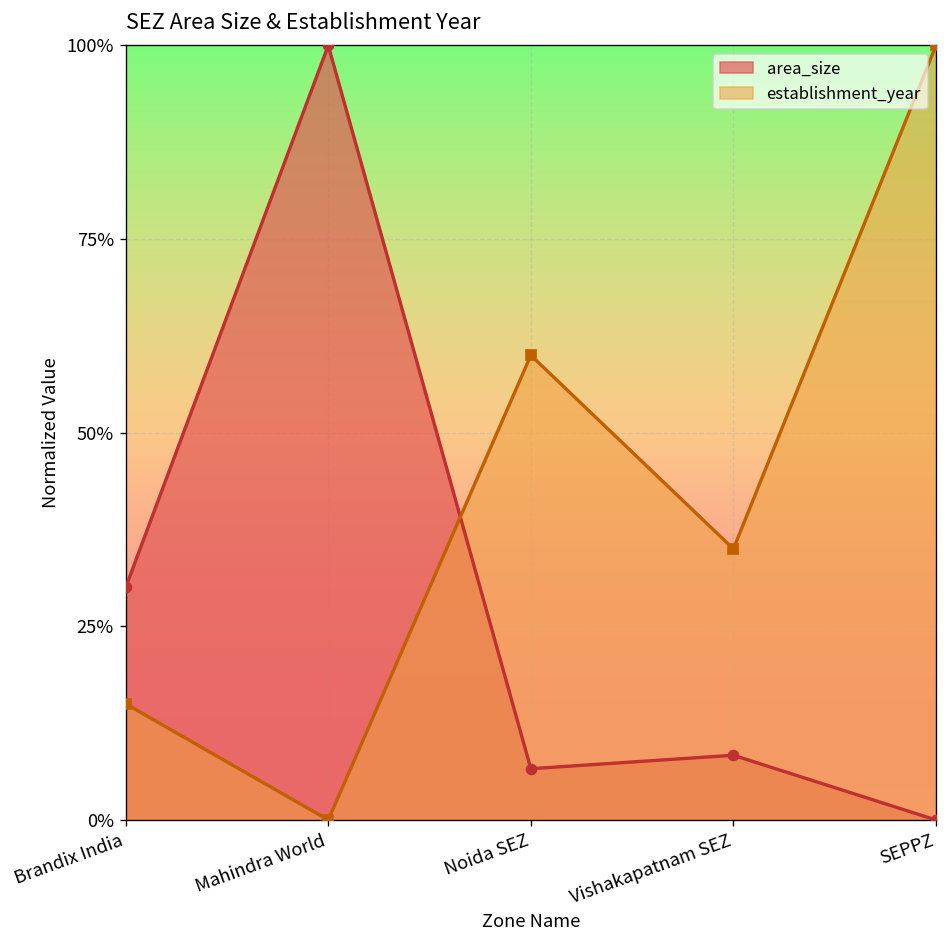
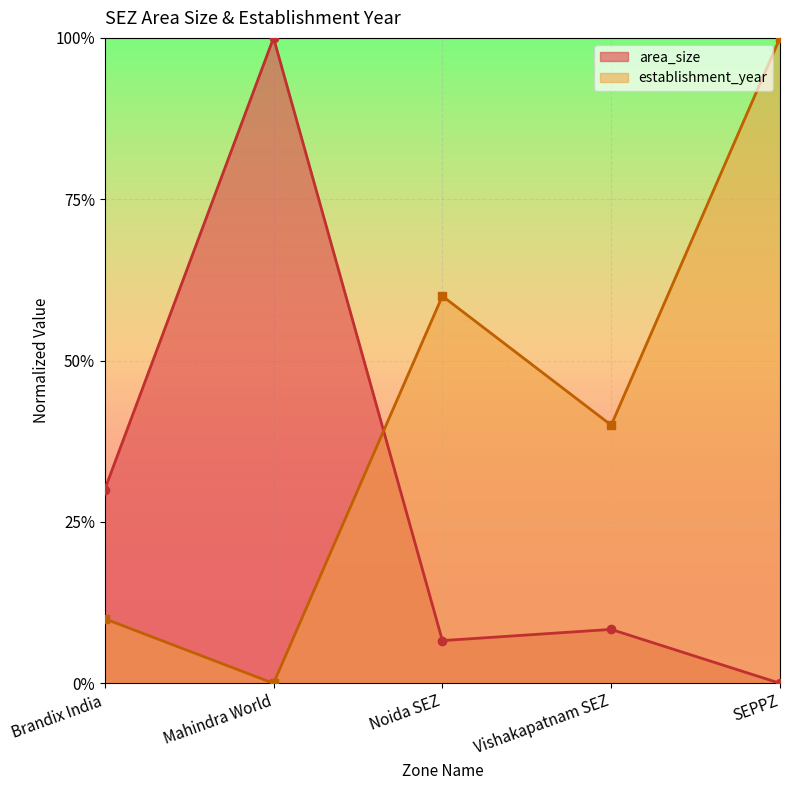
establishment_year, Brandix India: 15% -> 10%
establishment_year, Vishakapatnam SEZ: 35% -> 40%
